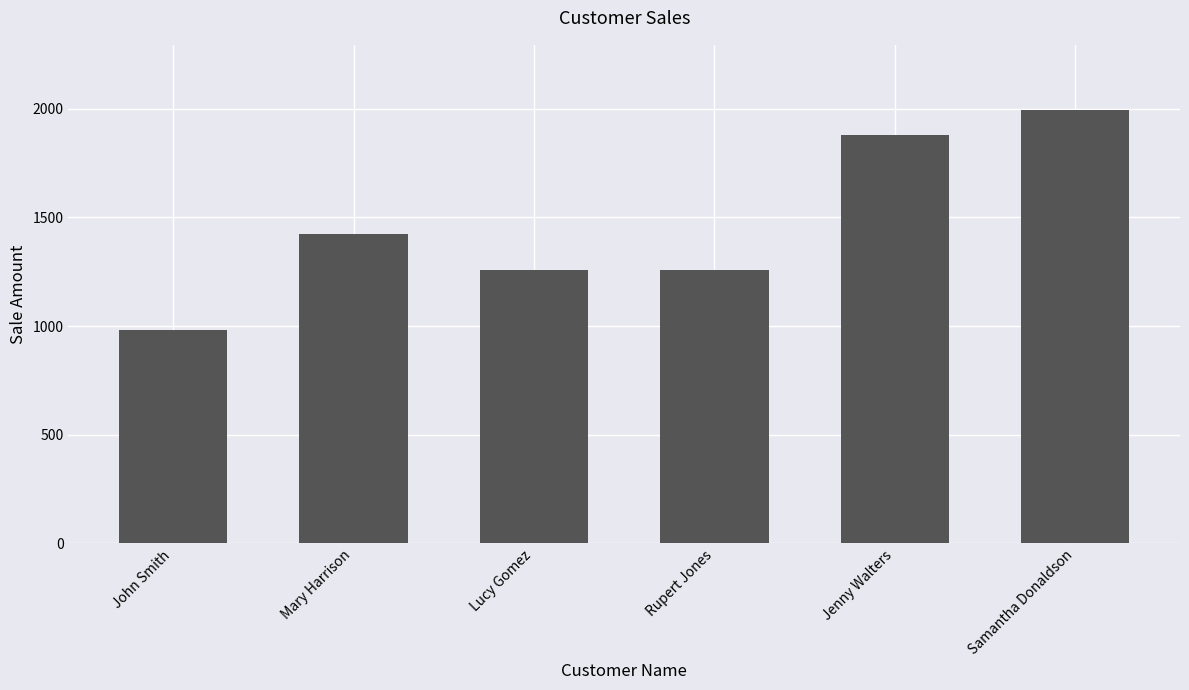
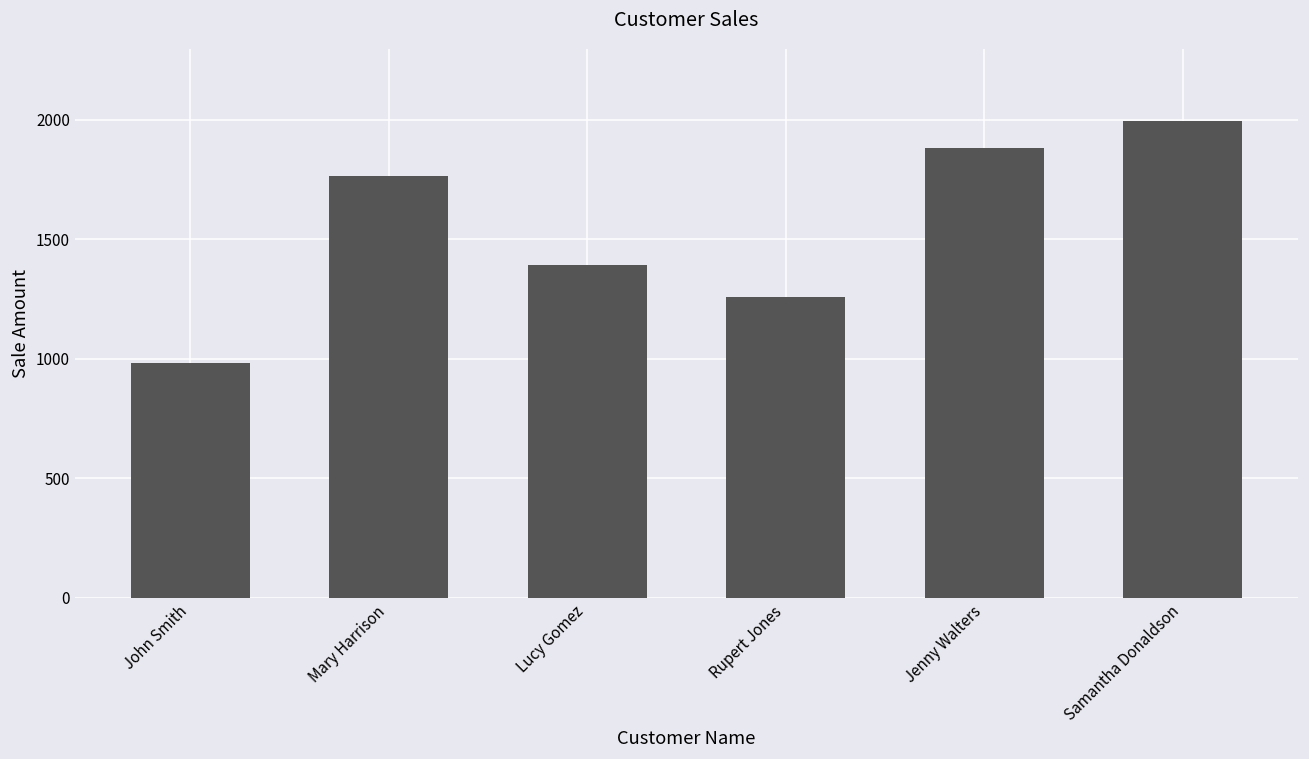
Mary Harrison: 1430 -> 1770
Lucy Gomez: 1260 -> 1390
